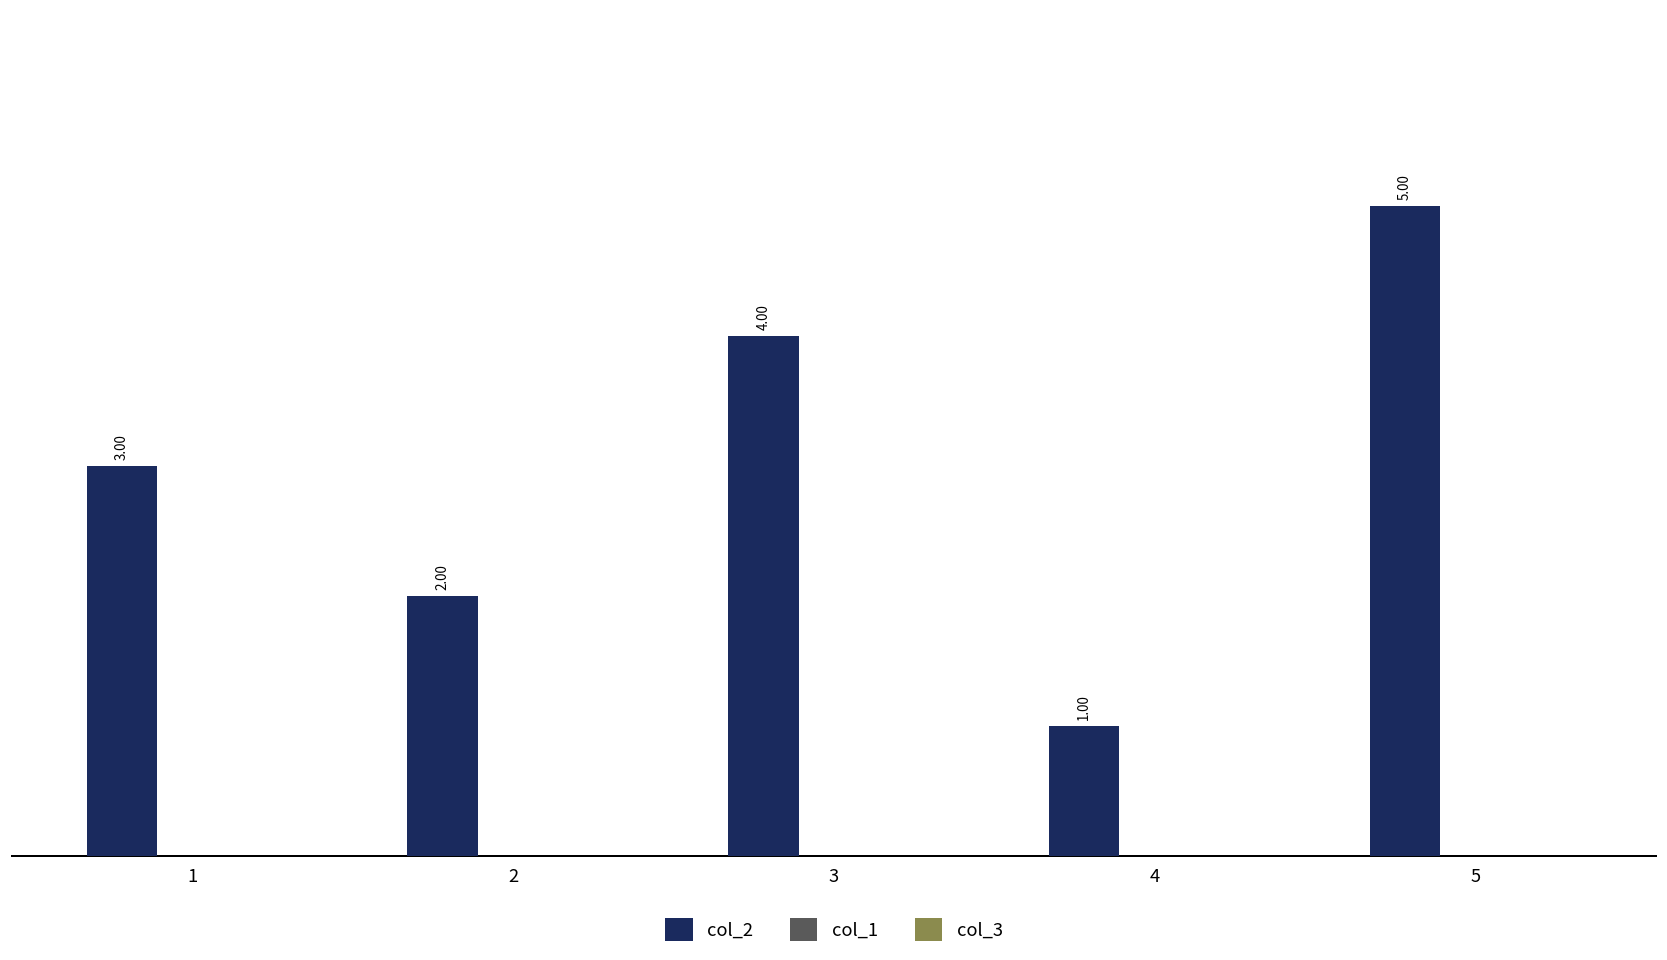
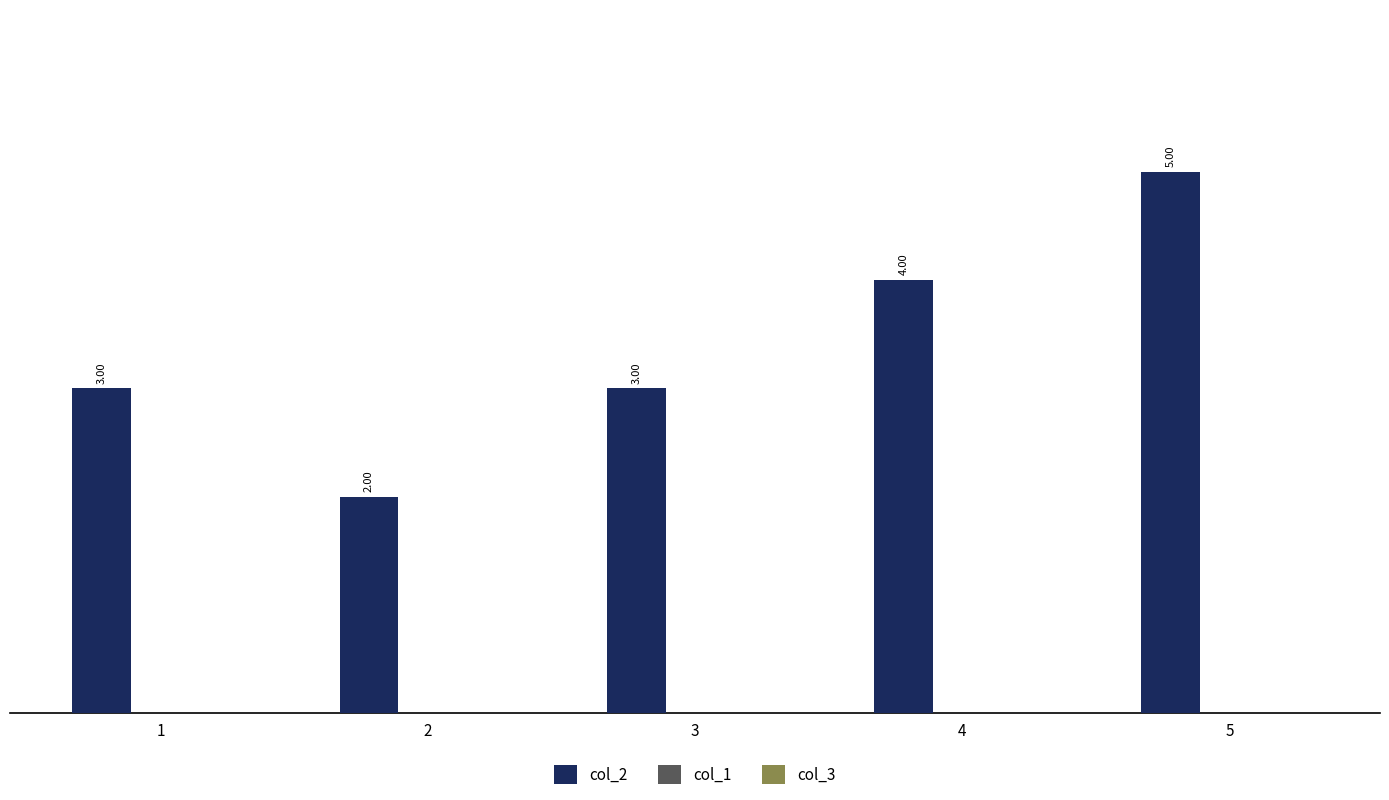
col_2, 3: 4.00 -> 3.00
col_2, 4: 1.00 -> 4.00
